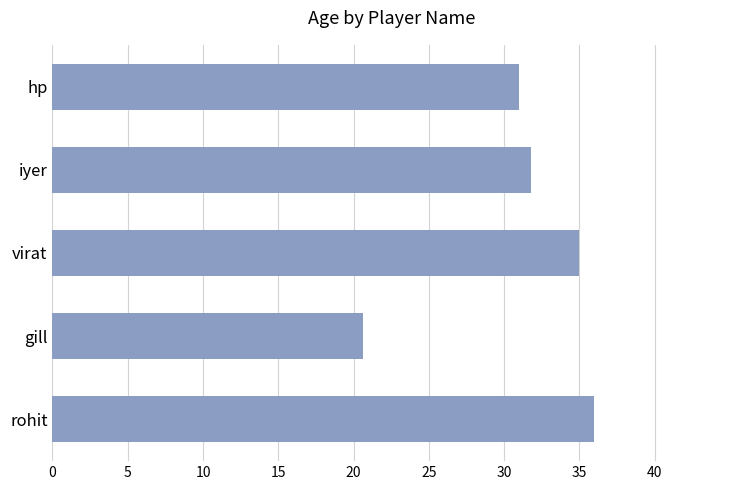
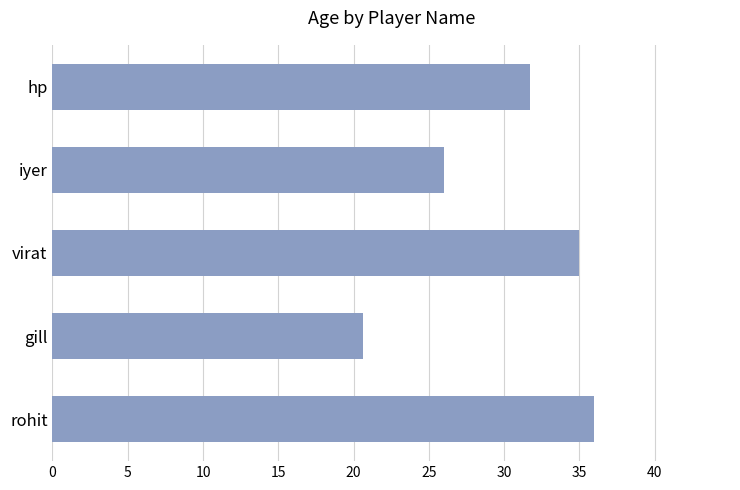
hp: 31.0 -> 31.7
iyer: 31.8 -> 26.0
